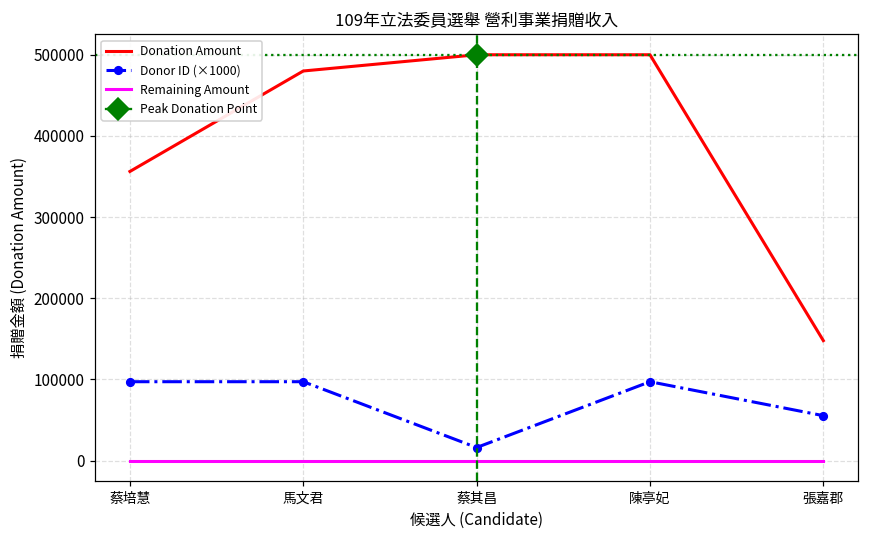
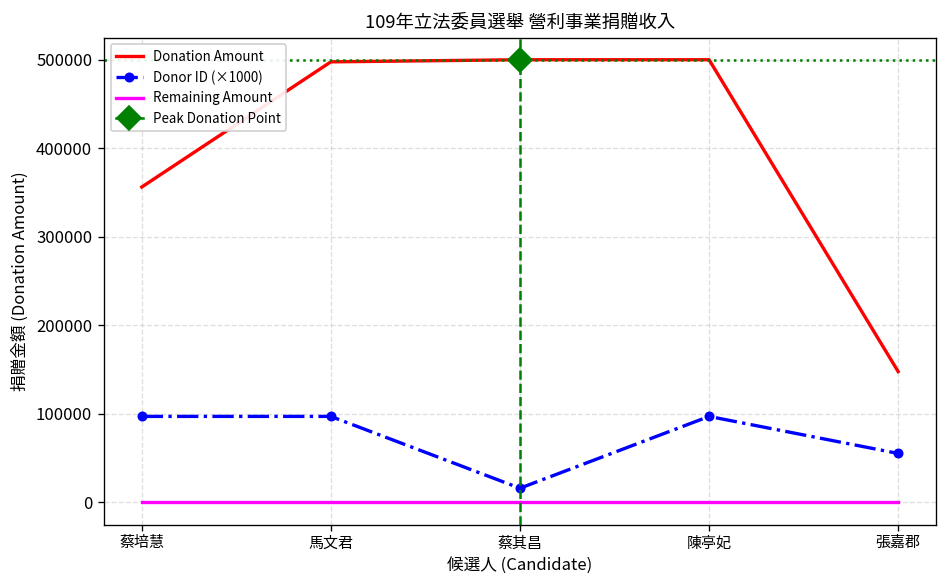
Donation Amount, 馬文君: 480000 -> 500000
